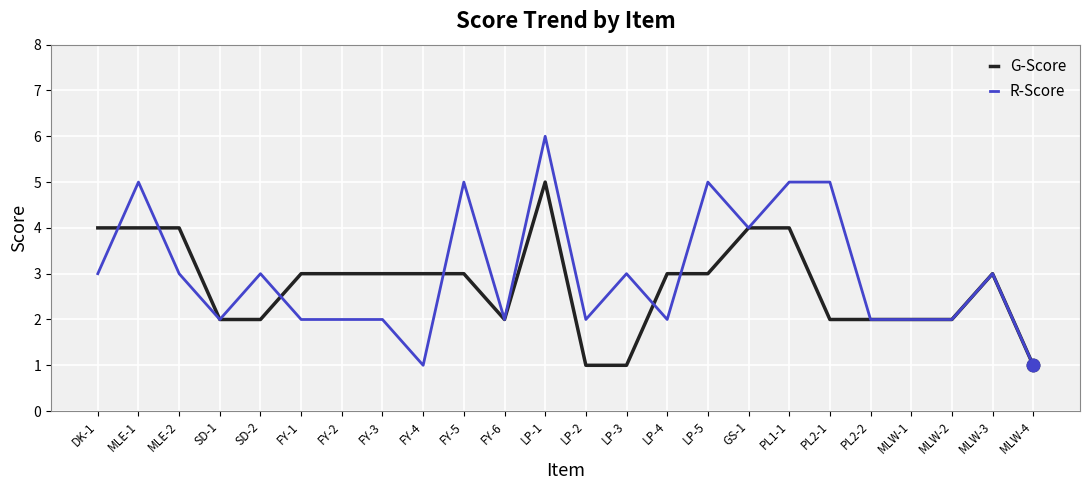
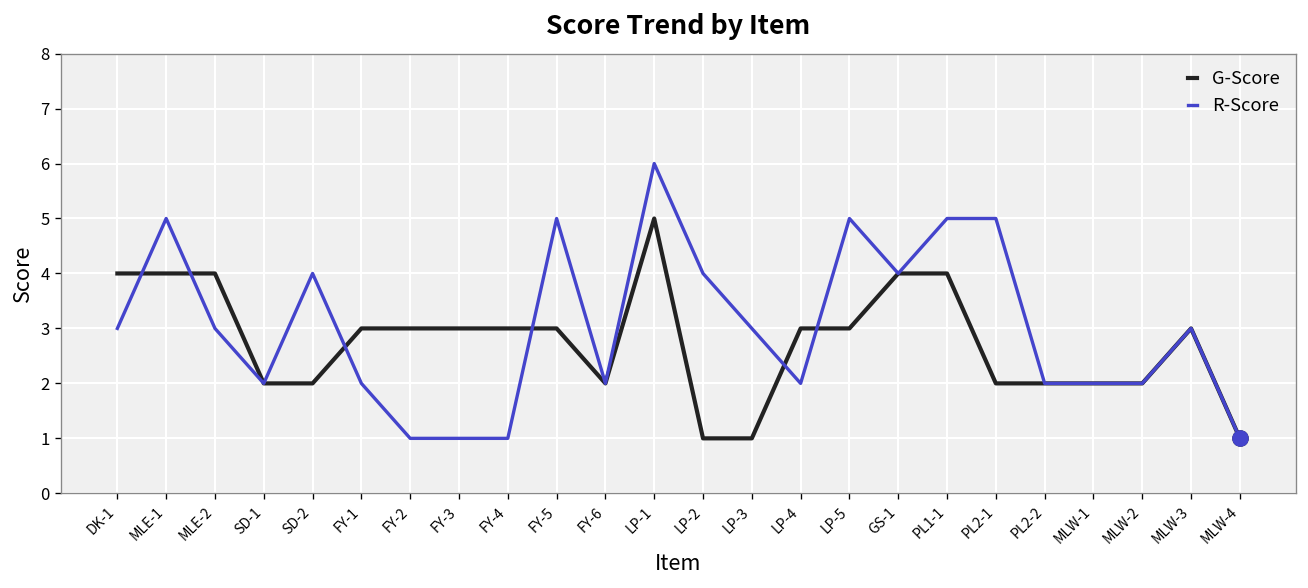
R-Score, SD-2: 3 -> 4
R-Score, FY-2: 2 -> 1
R-Score, FY-3: 2 -> 1
R-Score, LP-2: 2 -> 4
